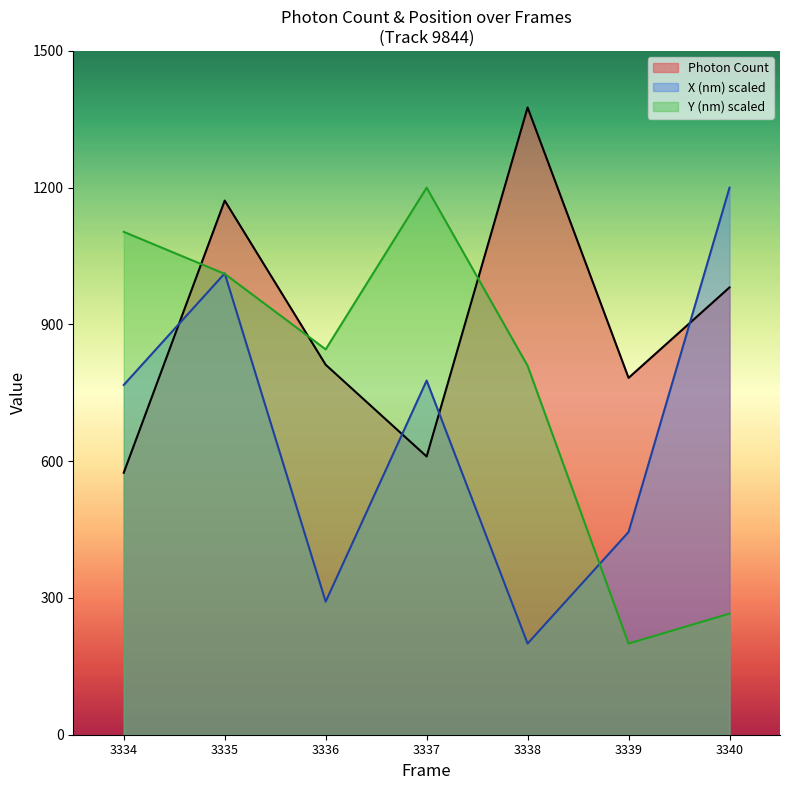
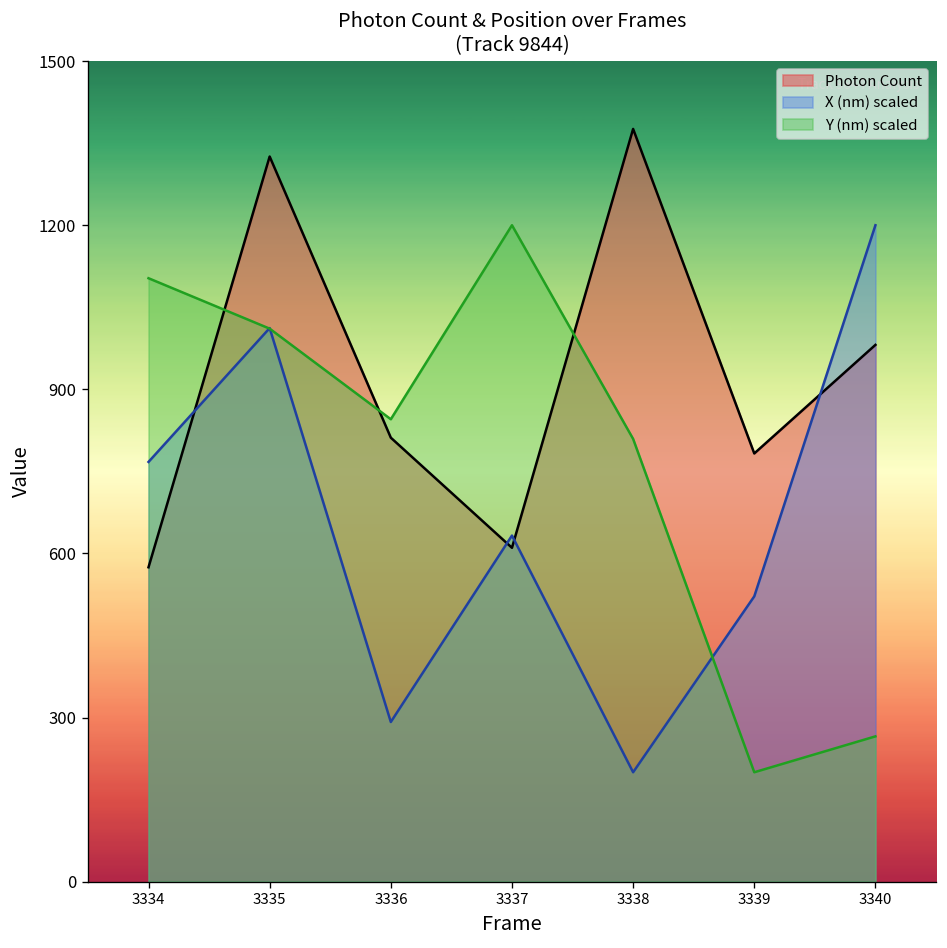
Photon Count, 3335: 1170 -> 1330
X (nm) scaled, 3337: 780 -> 630
X (nm) scaled, 3339: 440 -> 520
